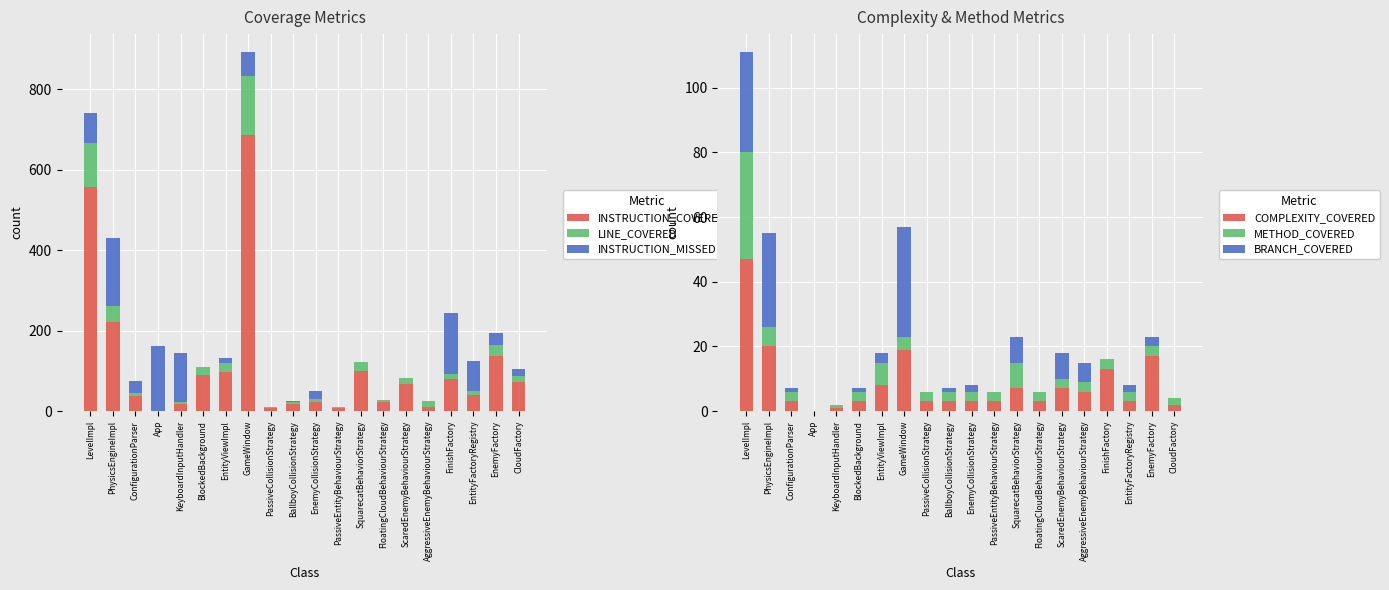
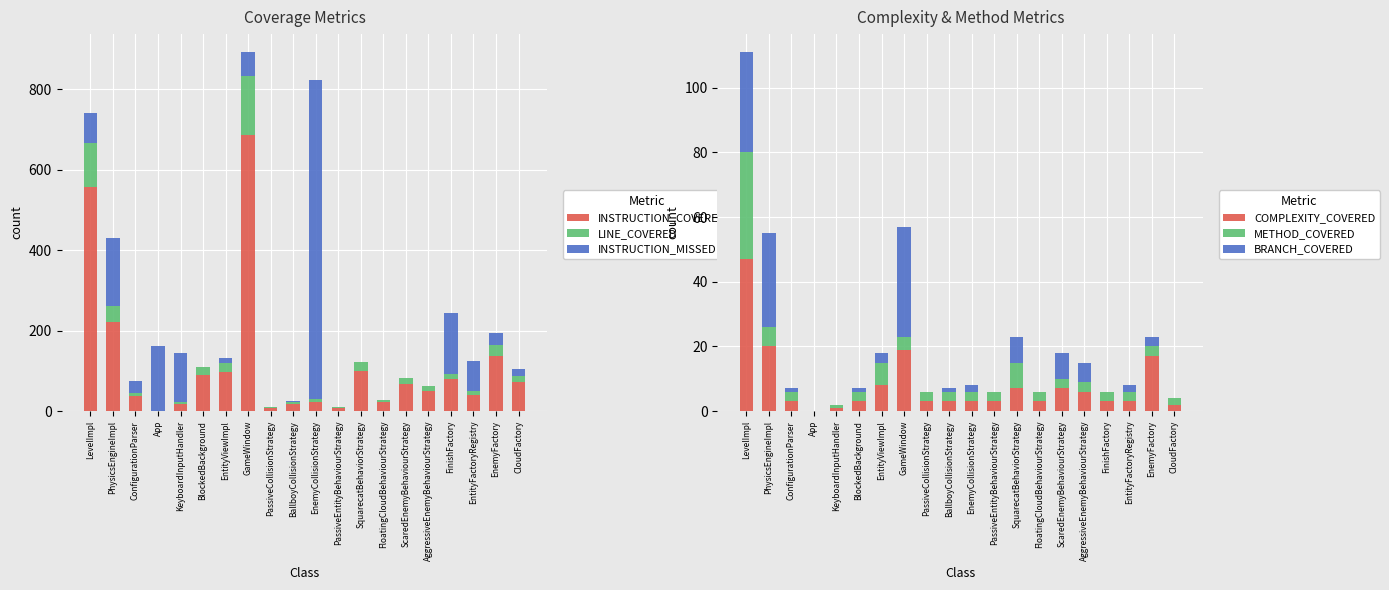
Coverage Metrics, INSTRUCTION_MISSED, EnemyCollisionStrategy: 20 -> 790
Coverage Metrics, INSTRUCTION_COVERED, AggressiveEnemyBehaviourStrategy: 10 -> 50
Complexity & Method Metrics, COMPLEXITY_COVERED, FinishFactory: 13 -> 3
